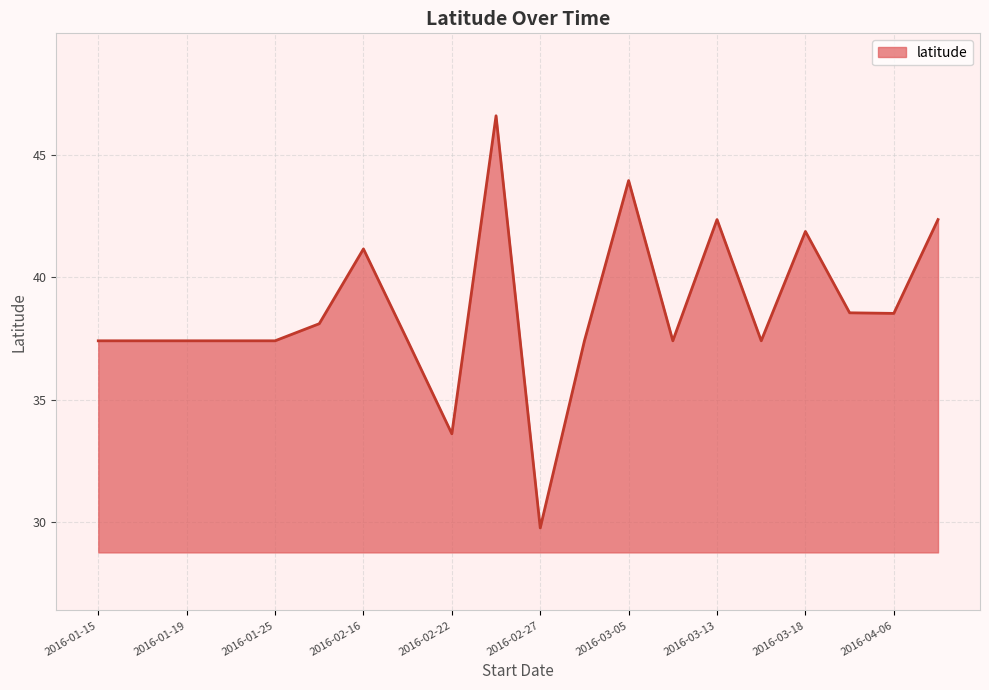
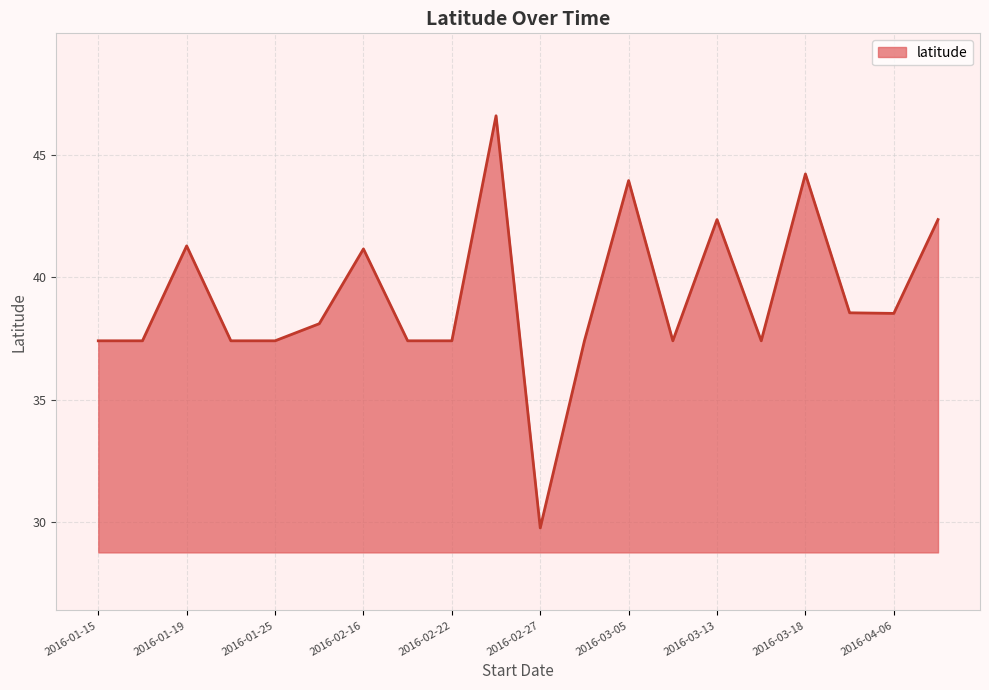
2016-01-19: 37.4 -> 41.3
2016-02-22: 33.6 -> 37.4
2016-03-18: 41.9 -> 44.2
